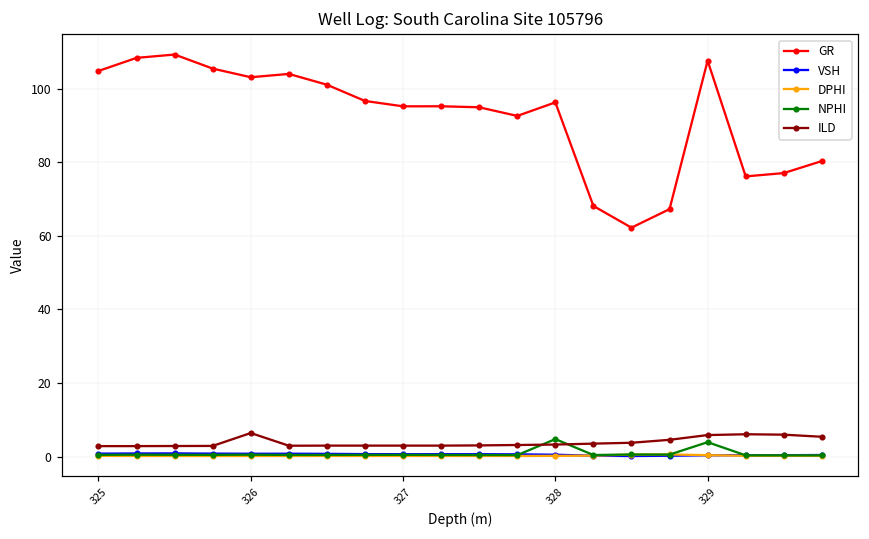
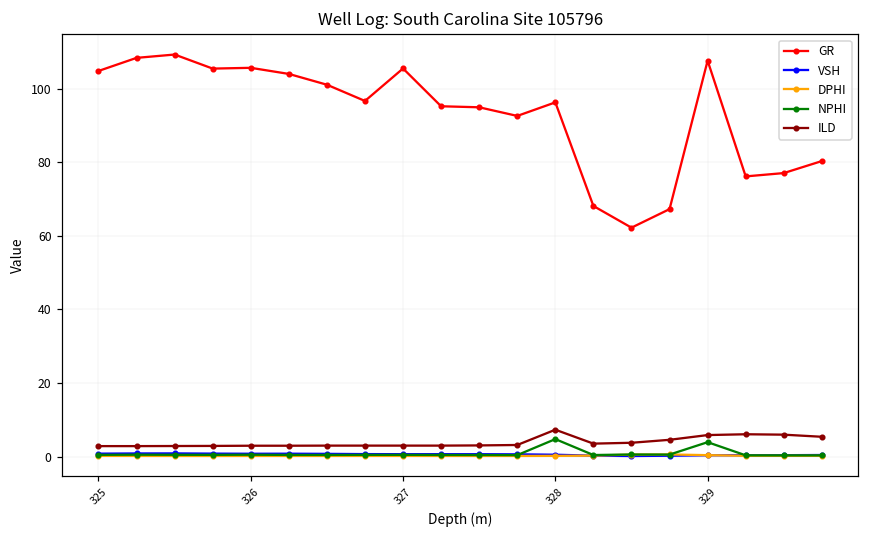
GR, 326: 103 -> 106
ILD, 326: 6 -> 3
GR, 327: 95 -> 105
ILD, 328: 3 -> 7
